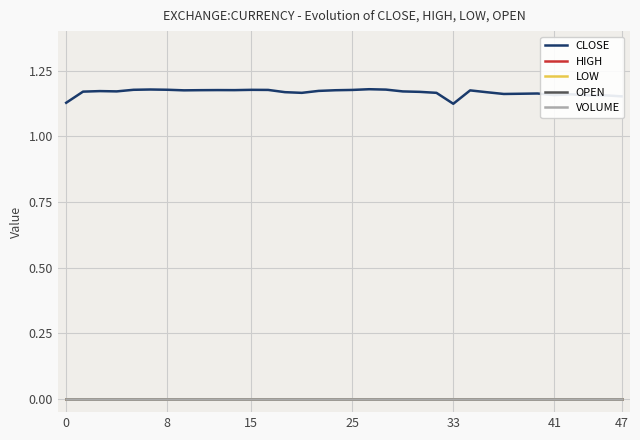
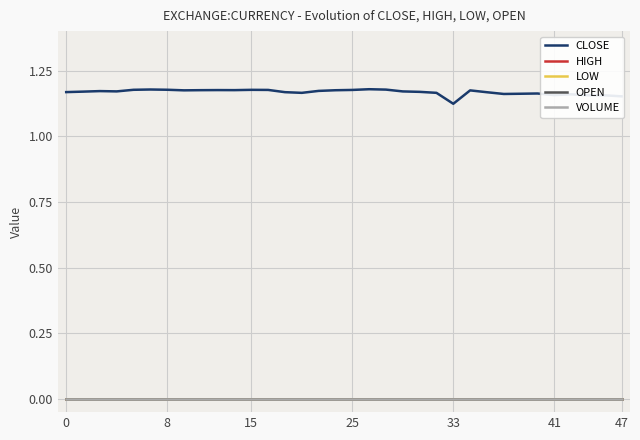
CLOSE, 0: 1.13 -> 1.17
